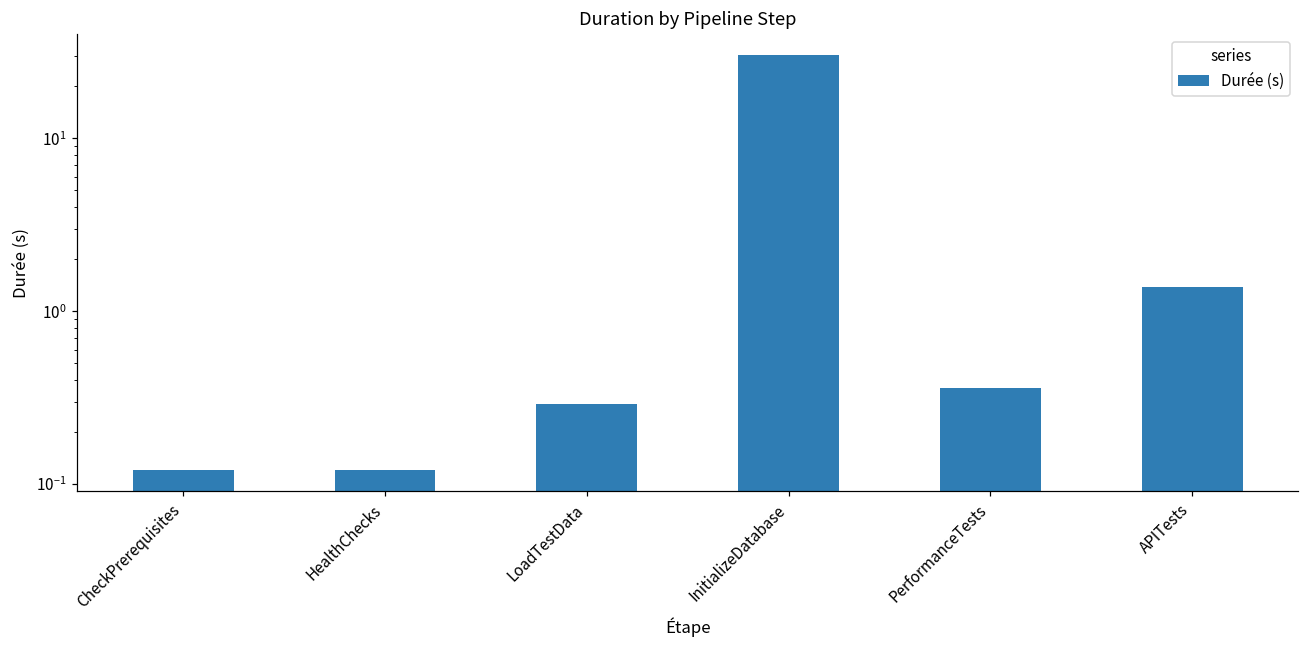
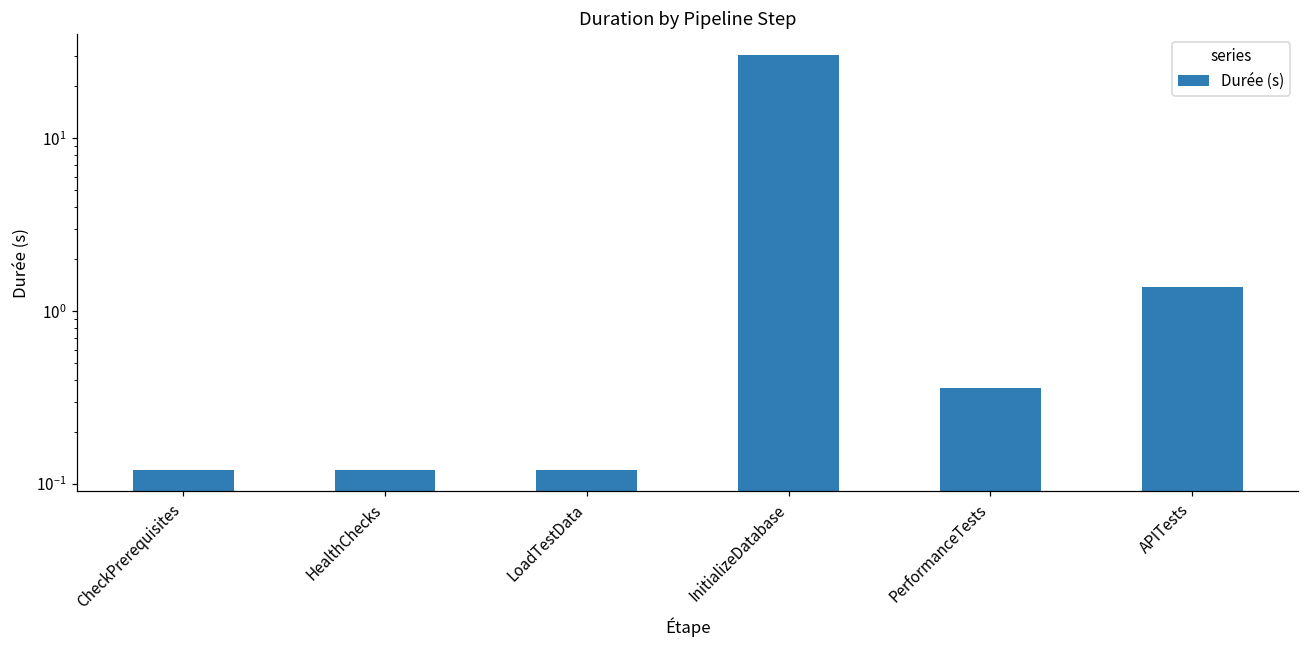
LoadTestData: 0.29 -> 0.12
